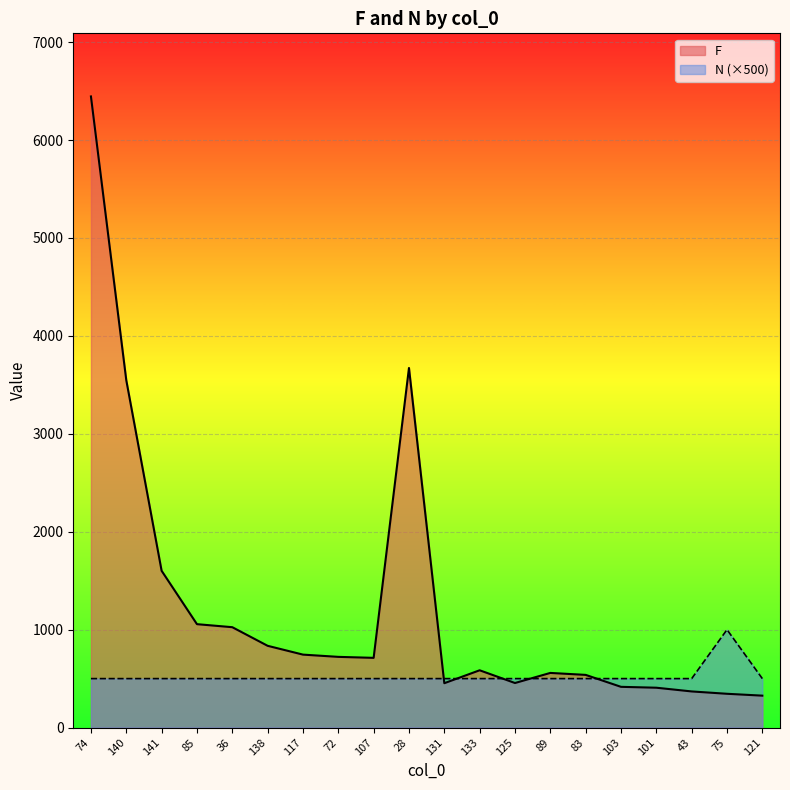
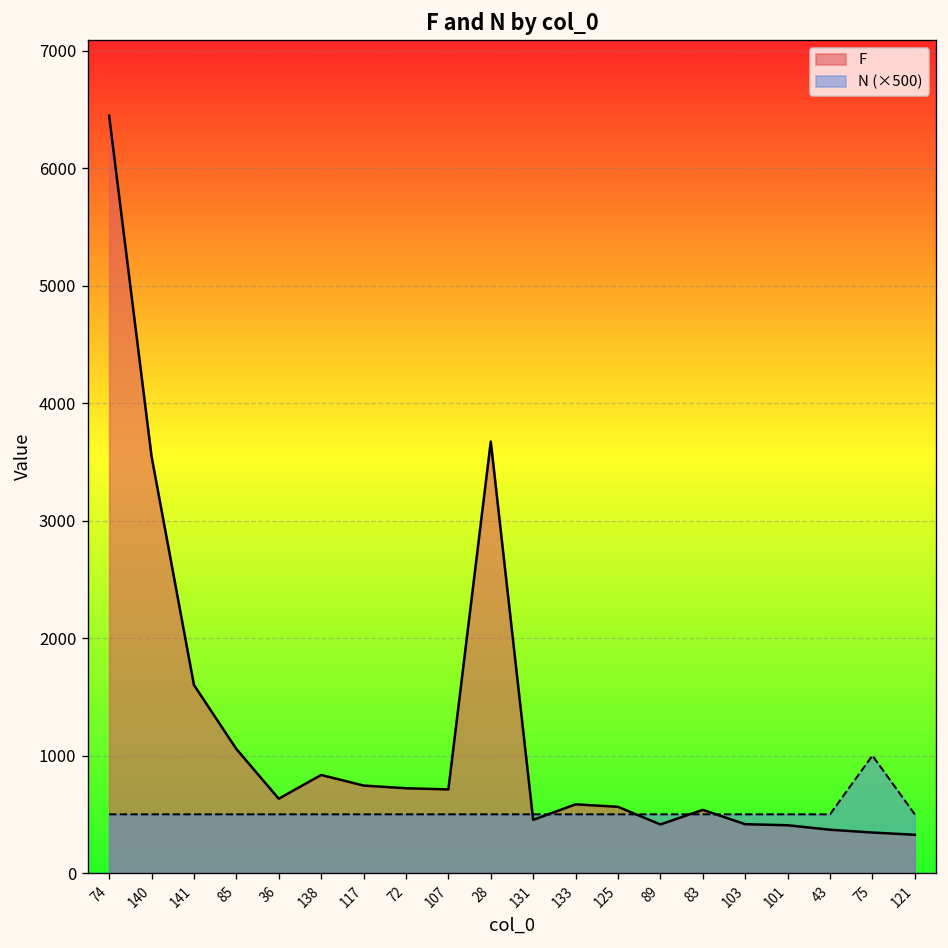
F, 36: 1000 -> 600
F, 125: 500 -> 600
F, 89: 600 -> 400
